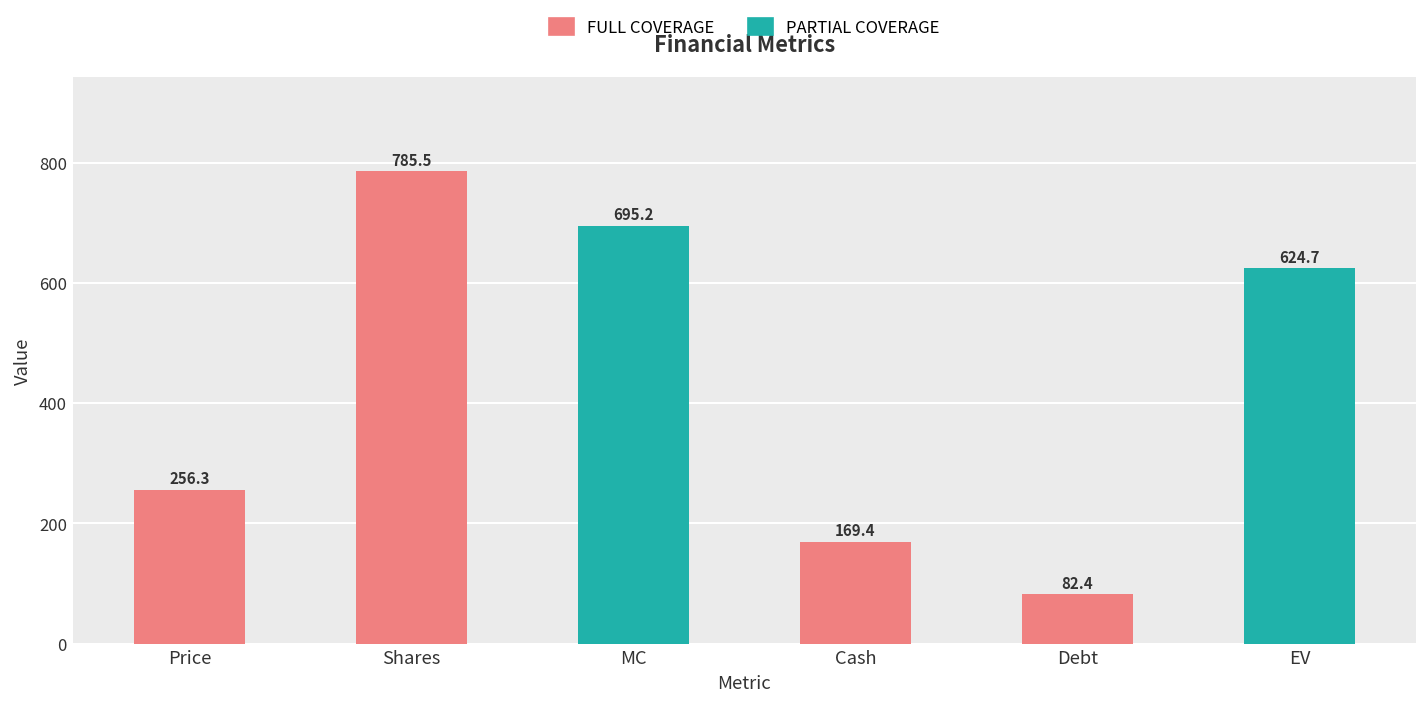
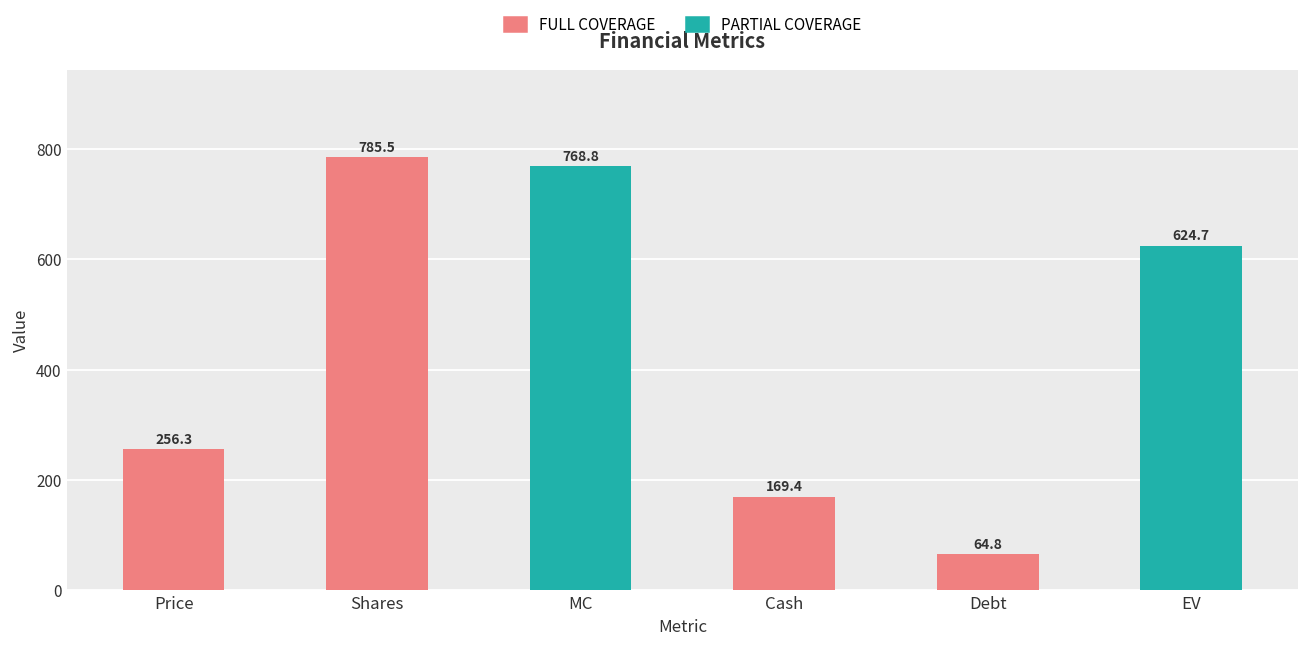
MC: 695.2 -> 768.8
Debt: 82.4 -> 64.8
